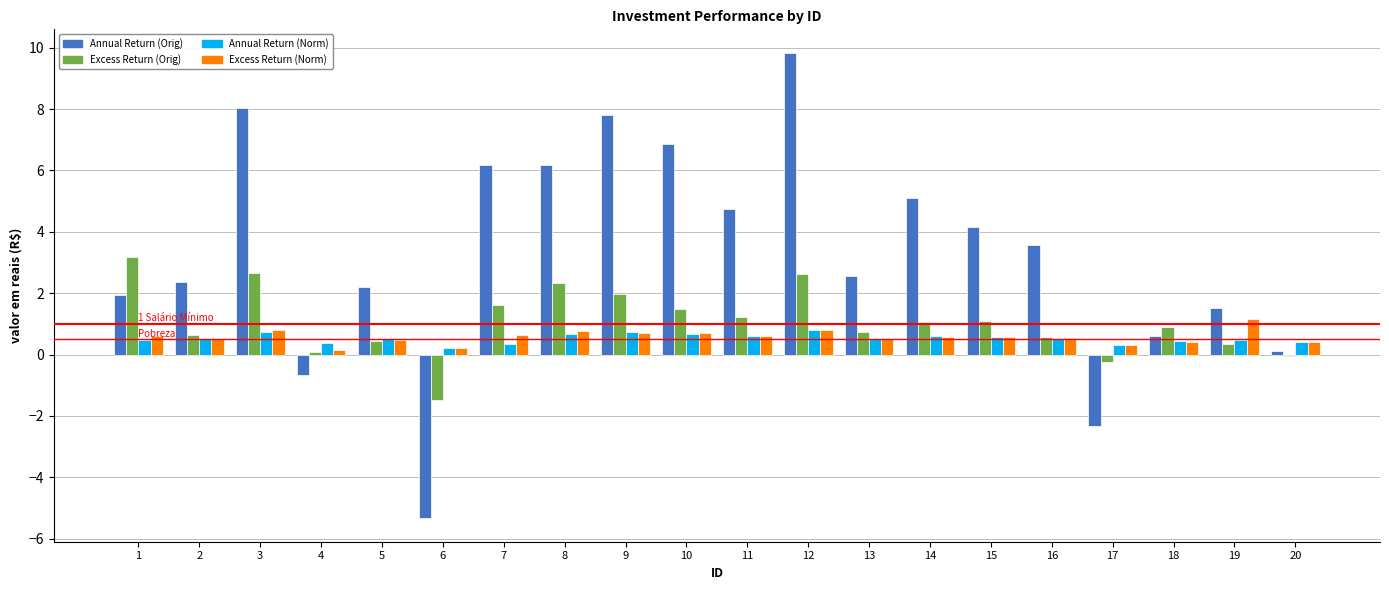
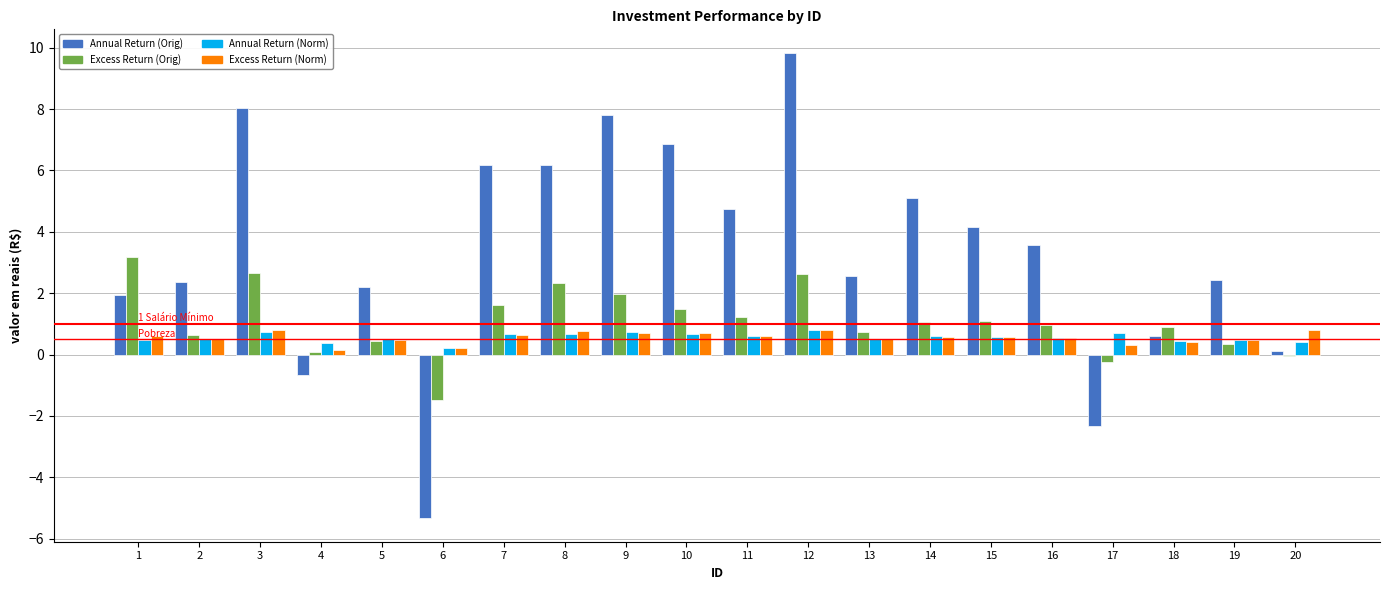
Annual Return (Norm), 7: 0.4 -> 0.7
Excess Return (Orig), 16: 0.6 -> 1.0
Annual Return (Norm), 17: 0.3 -> 0.7
Annual Return (Orig), 19: 1.5 -> 2.4
Excess Return (Norm), 19: 1.2 -> 0.5
Excess Return (Norm), 20: 0.4 -> 0.8
